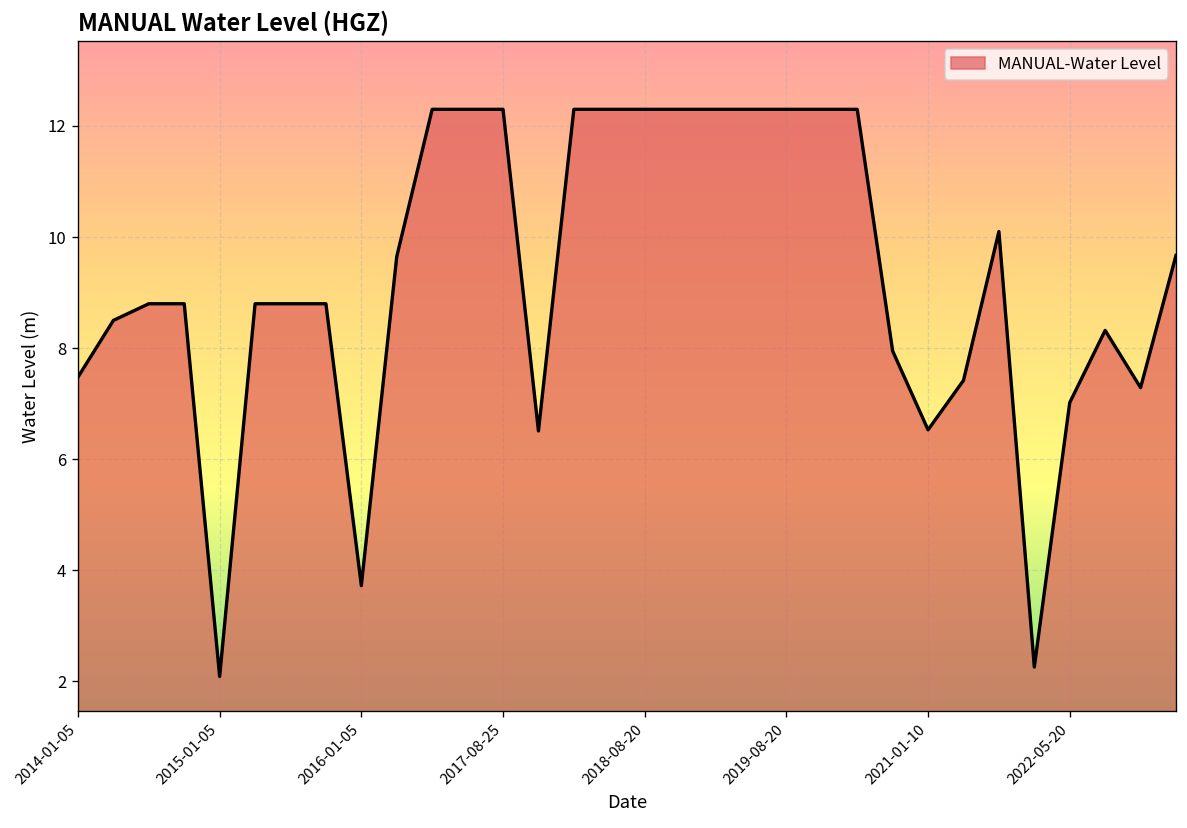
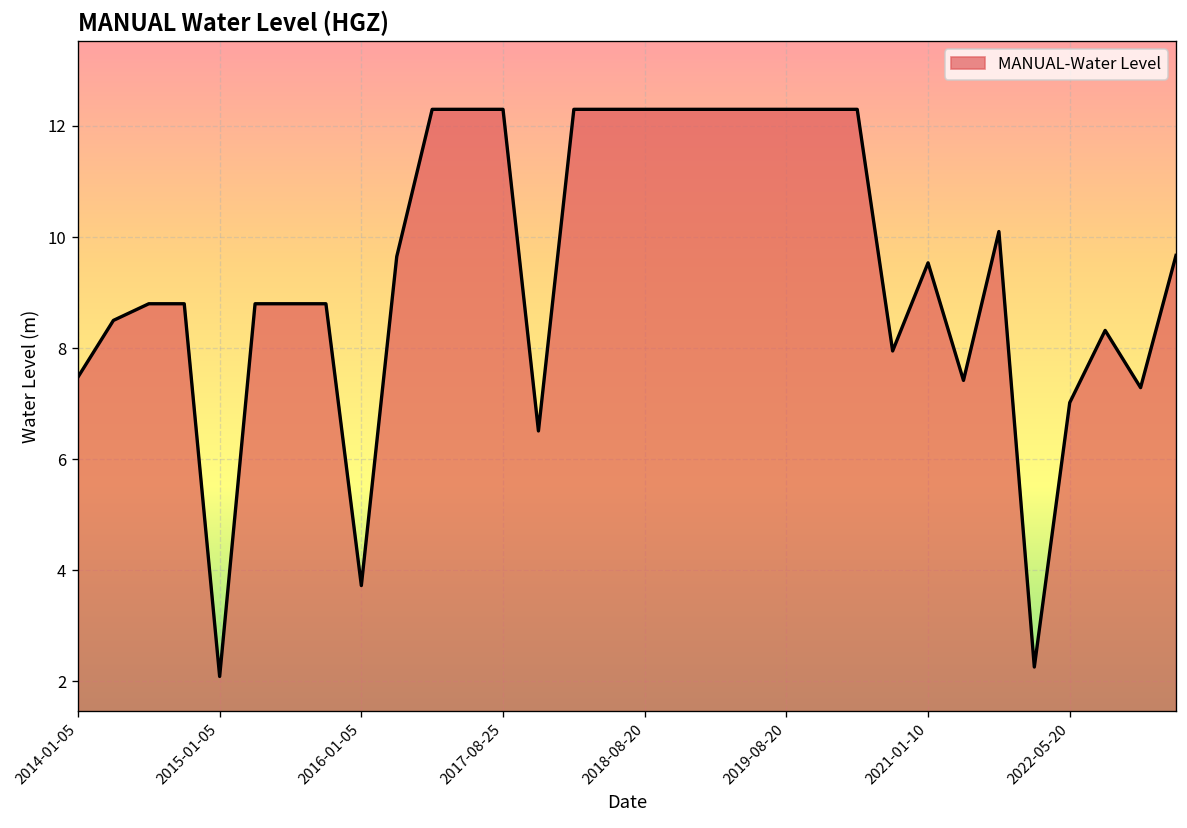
2021-01-10: 6.5 -> 9.5
